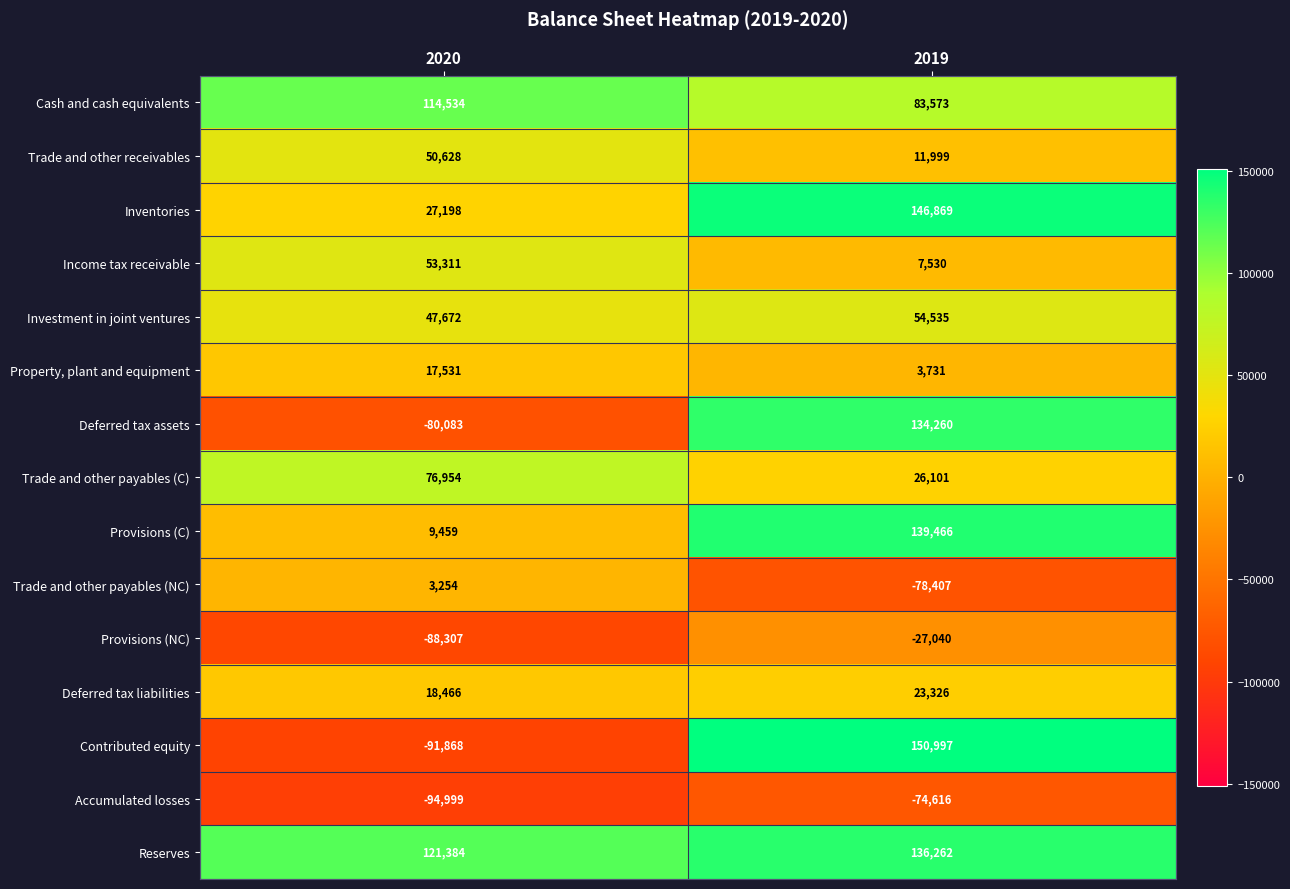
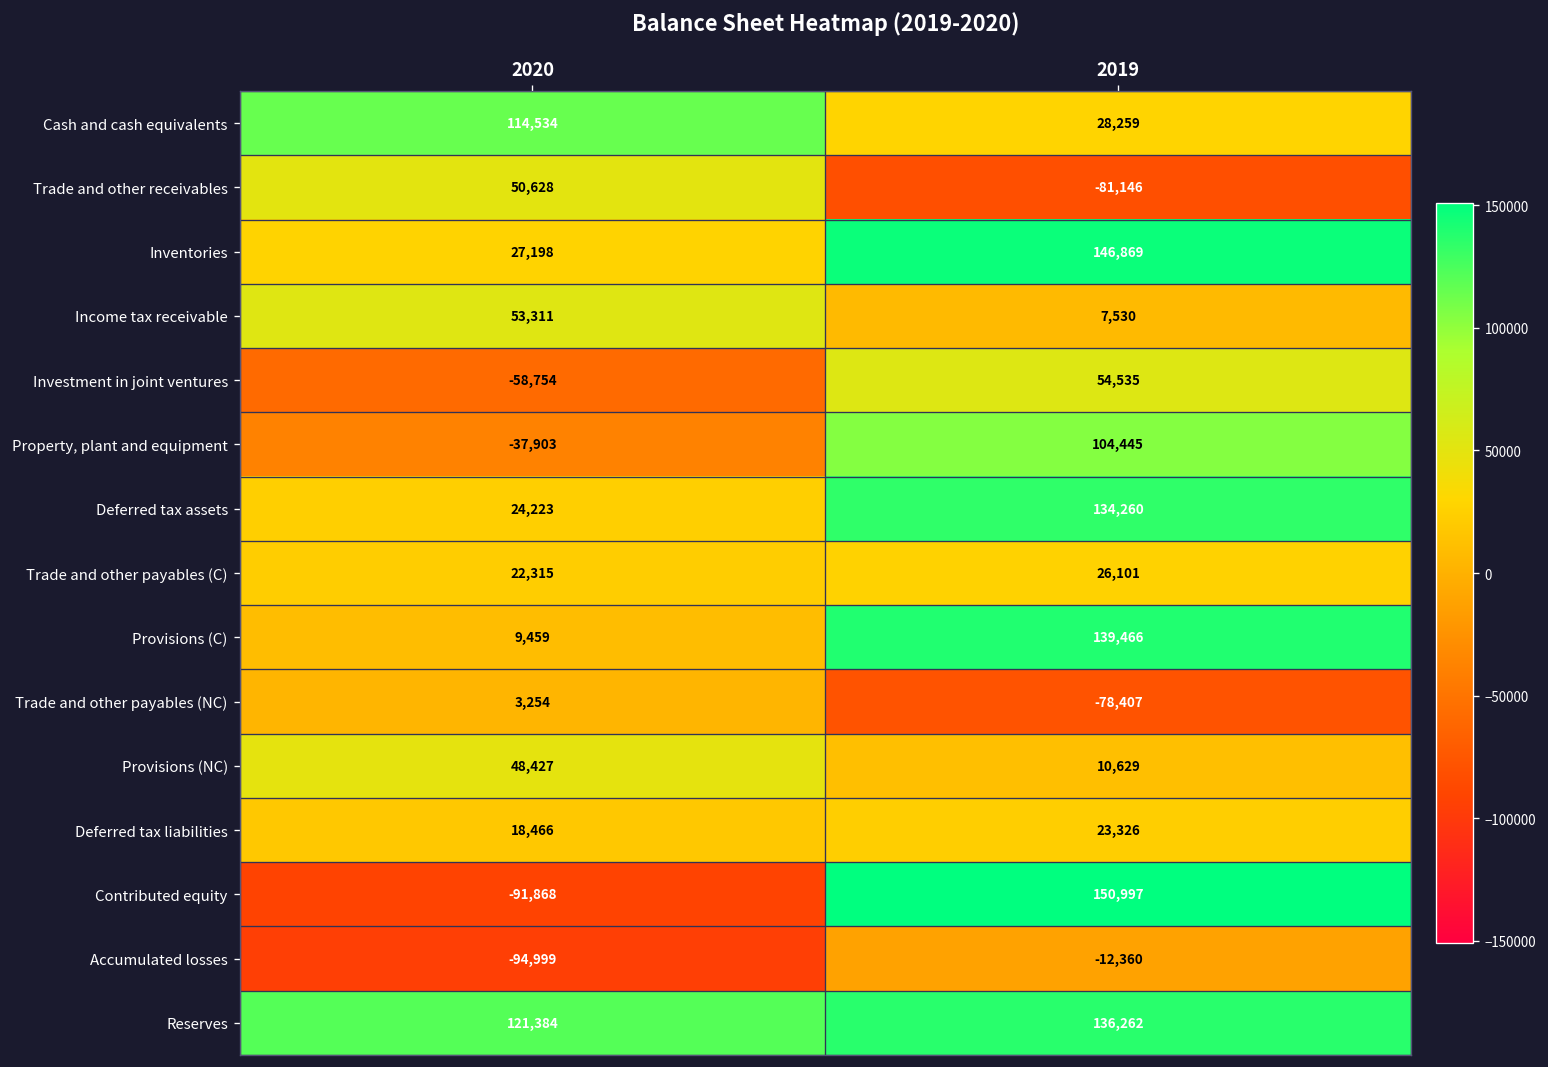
Cash and cash equivalents, 2019: 83,573 -> 28,259
Trade and other receivables, 2019: 11,999 -> -81,146
Investment in joint ventures, 2020: 47,672 -> -58,754
Property, plant and equipment, 2020: 17,531 -> -37,903
Property, plant and equipment, 2019: 3,731 -> 104,445
Deferred tax assets, 2020: -80,083 -> 24,223
Trade and other payables (C), 2020: 76,954 -> 22,315
Provisions (NC), 2020: -88,307 -> 48,427
Provisions (NC), 2019: -27,040 -> 10,629
Accumulated losses, 2019: -74,616 -> -12,360
